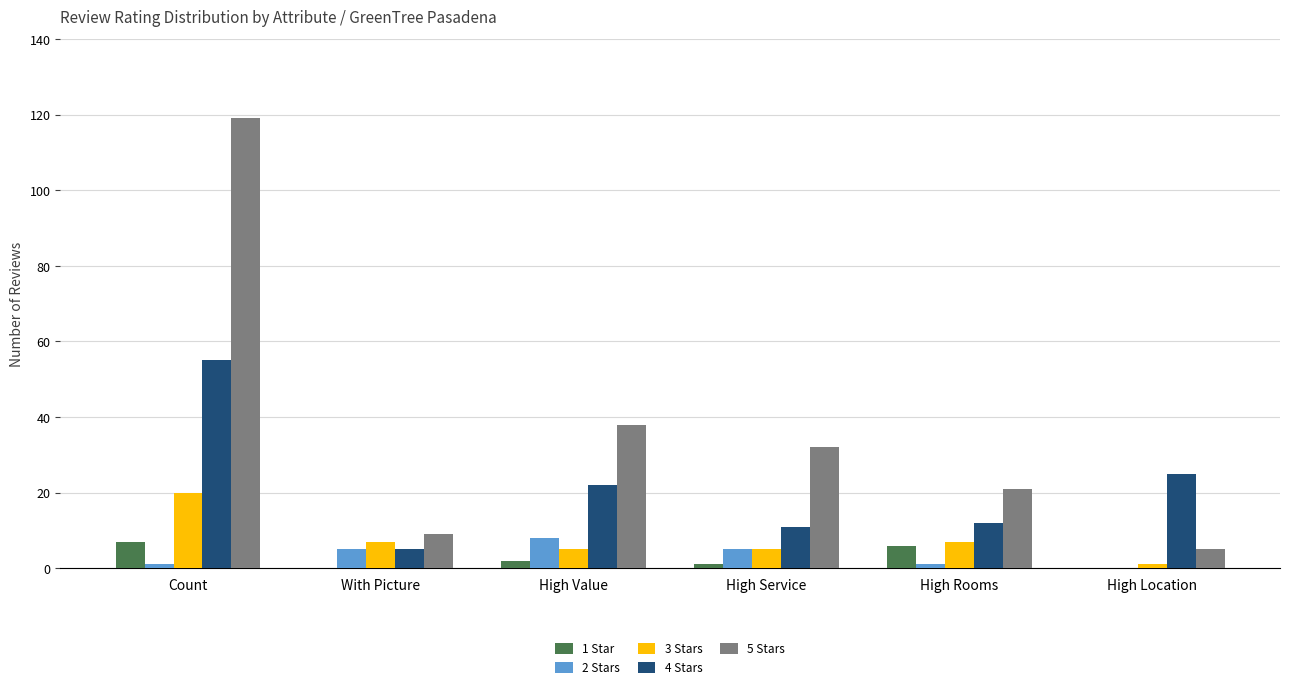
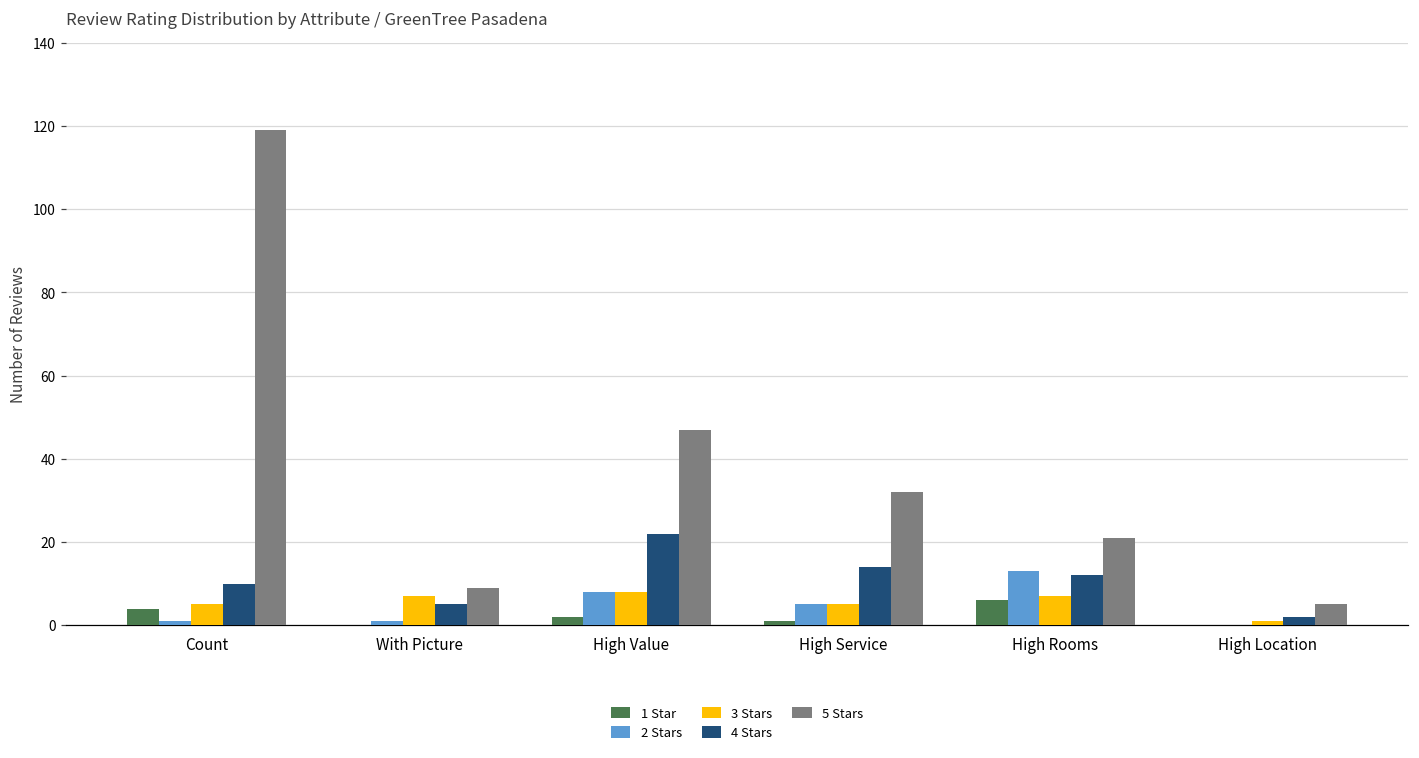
1 Star, Count: 7 -> 4
3 Stars, Count: 20 -> 5
4 Stars, Count: 55 -> 10
2 Stars, With Picture: 5 -> 1
3 Stars, High Value: 5 -> 8
5 Stars, High Value: 38 -> 47
4 Stars, High Service: 11 -> 14
2 Stars, High Rooms: 1 -> 13
4 Stars, High Location: 25 -> 2
